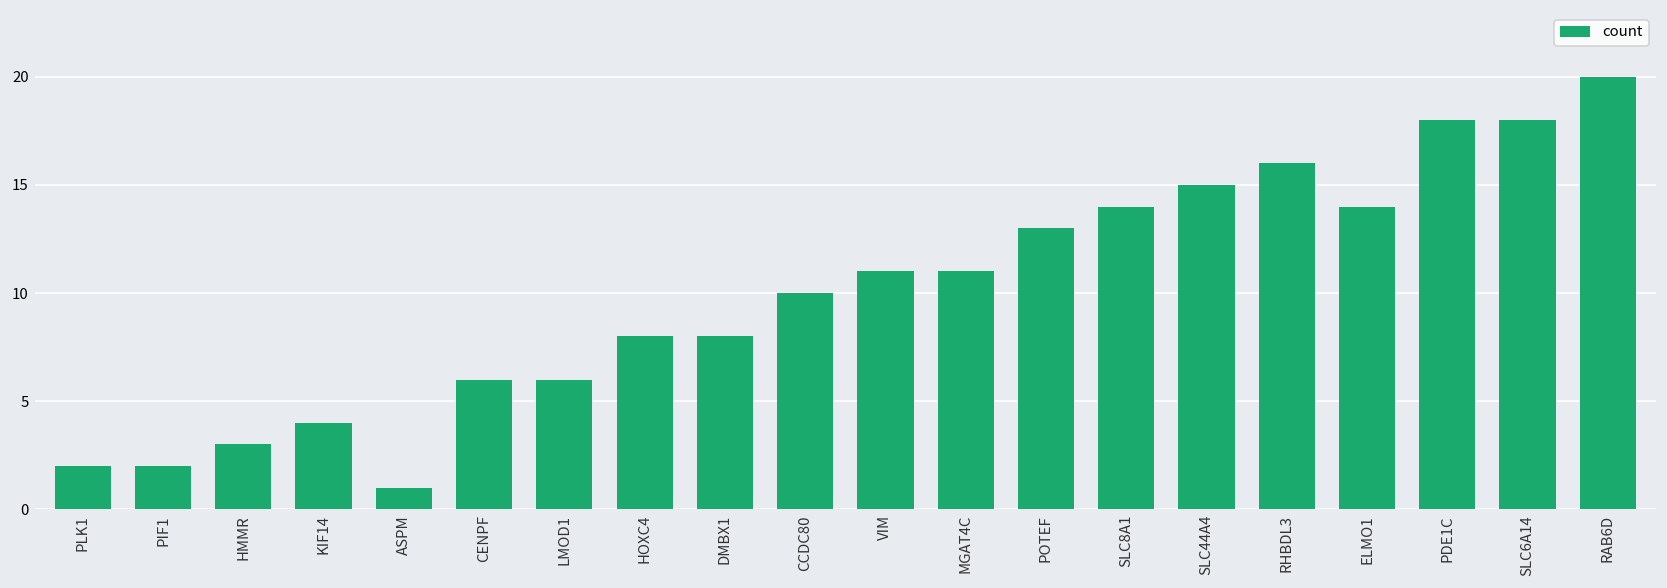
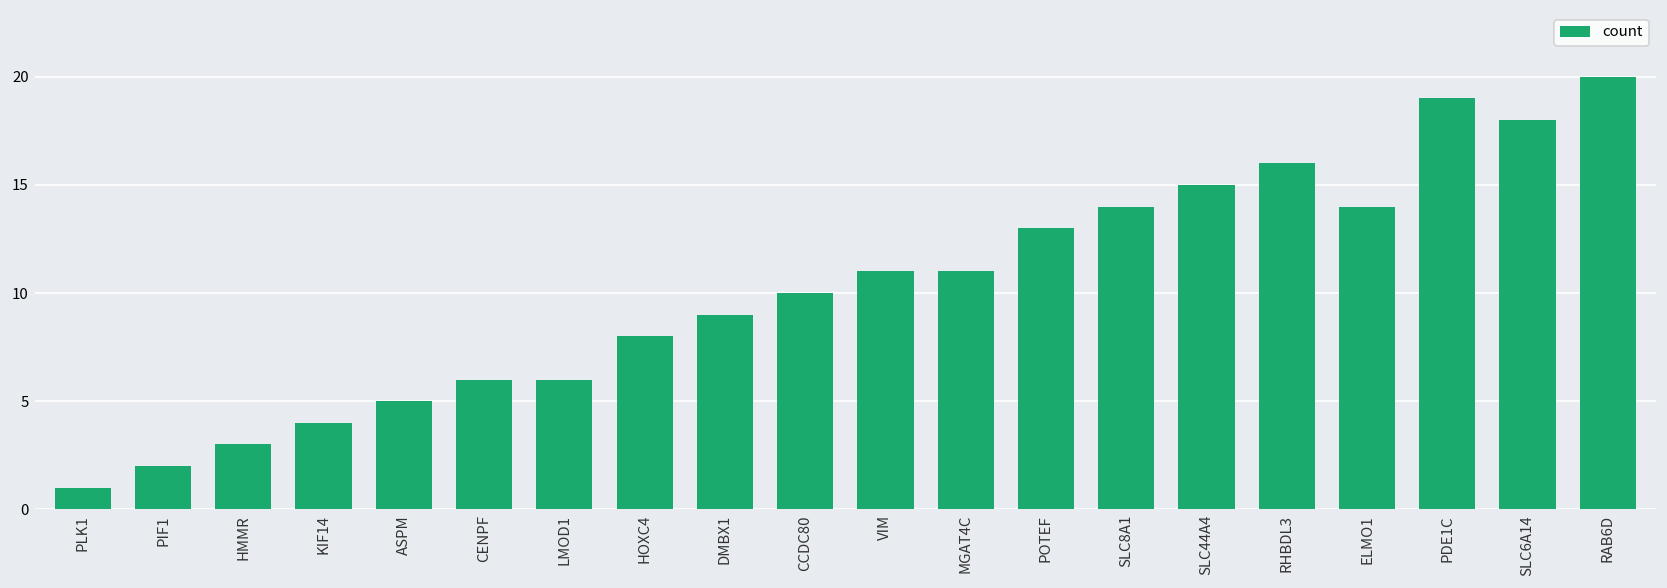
PLK1: 2 -> 1
ASPM: 1 -> 5
DMBX1: 8 -> 9
PDE1C: 18 -> 19
